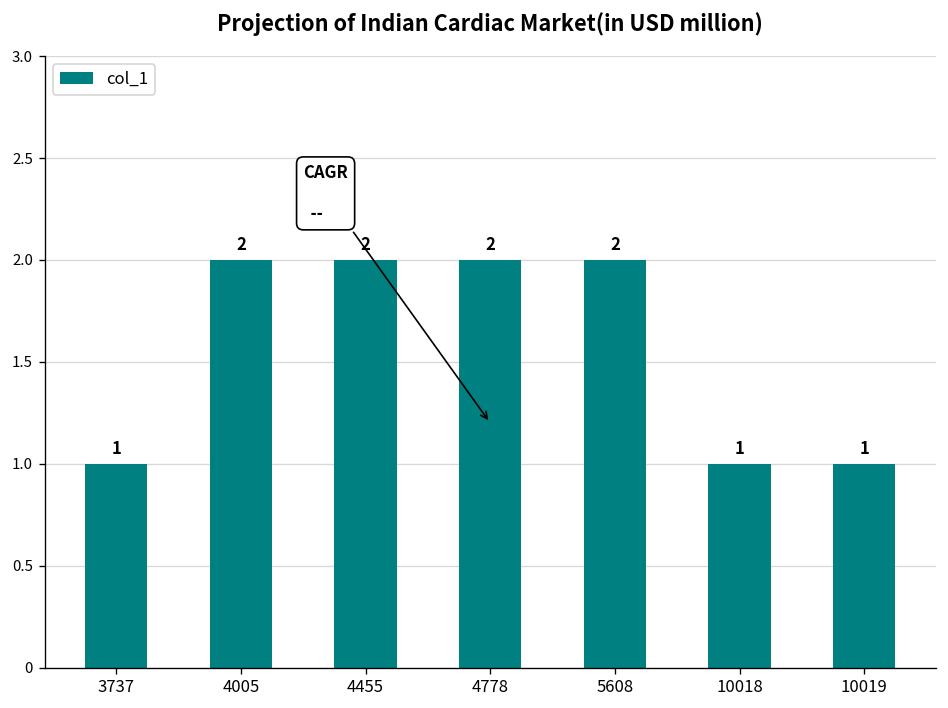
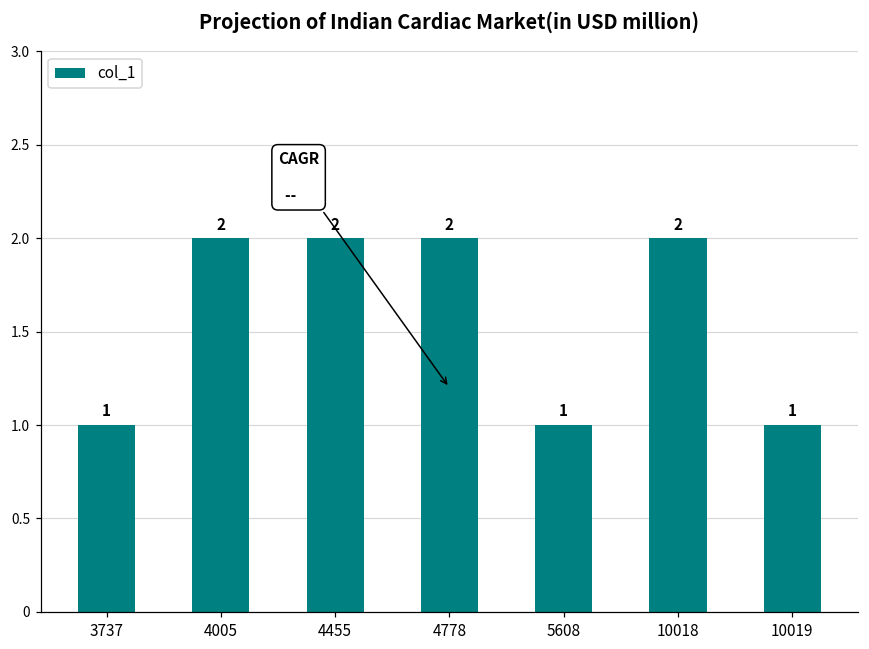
5608: 2 -> 1
10018: 1 -> 2
